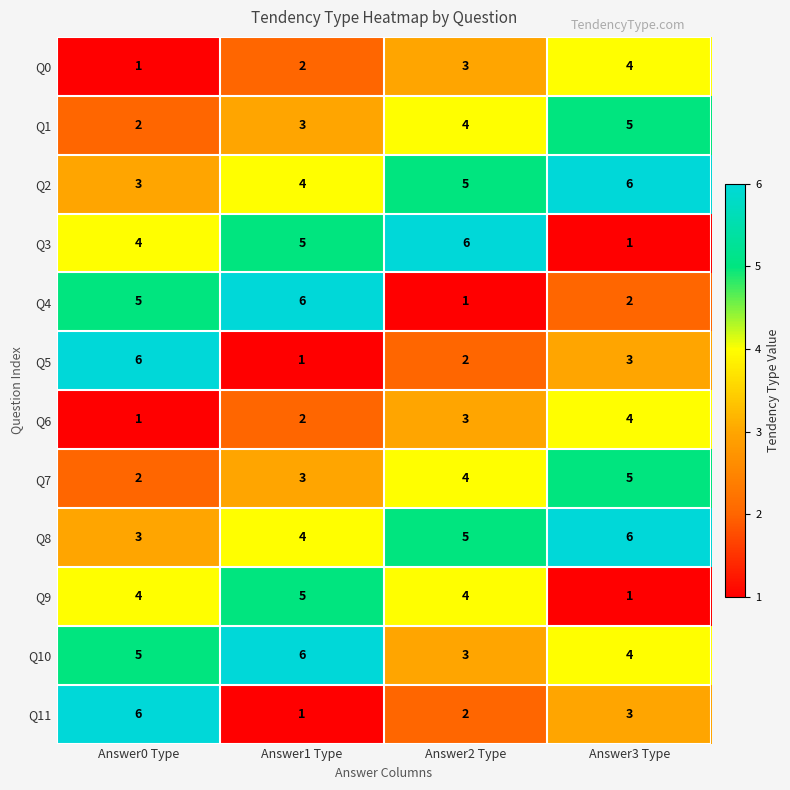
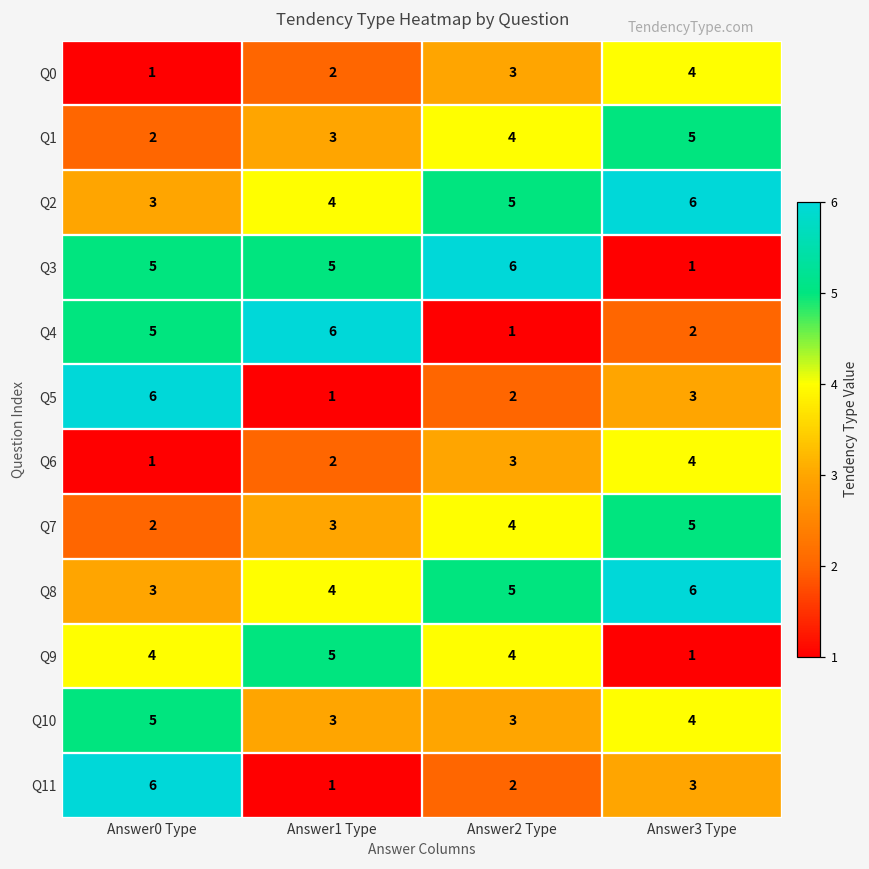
Q3, Answer0 Type: 4 -> 5
Q10, Answer1 Type: 6 -> 3
